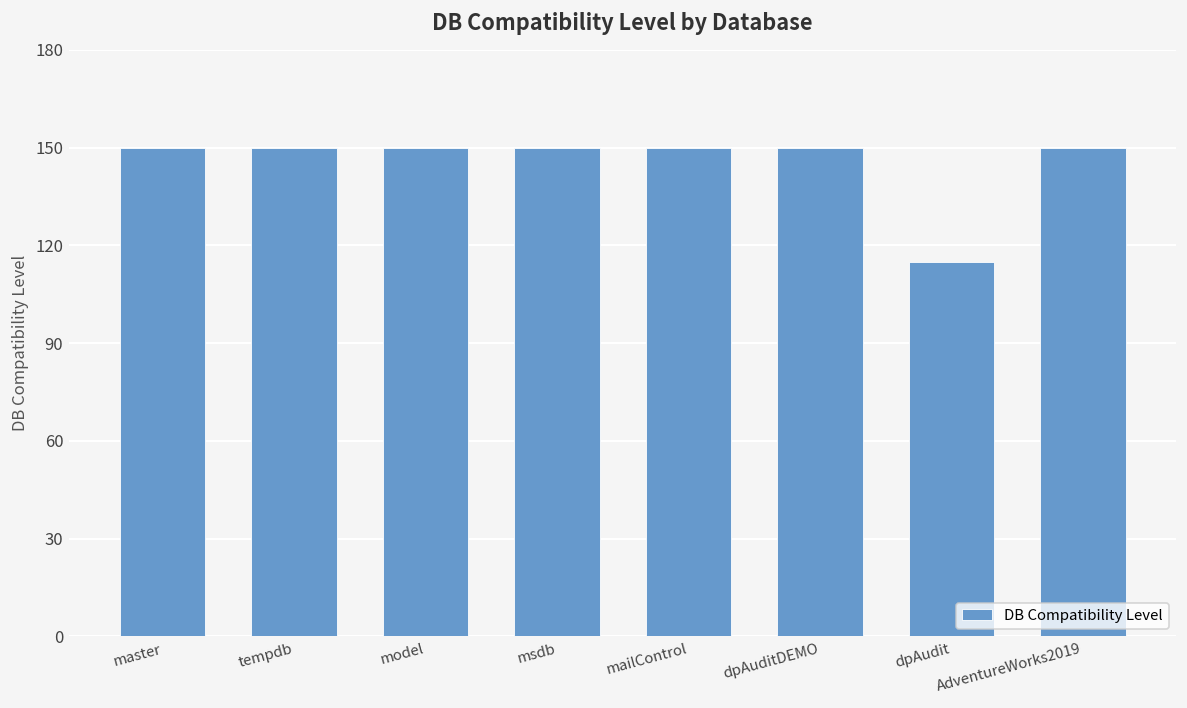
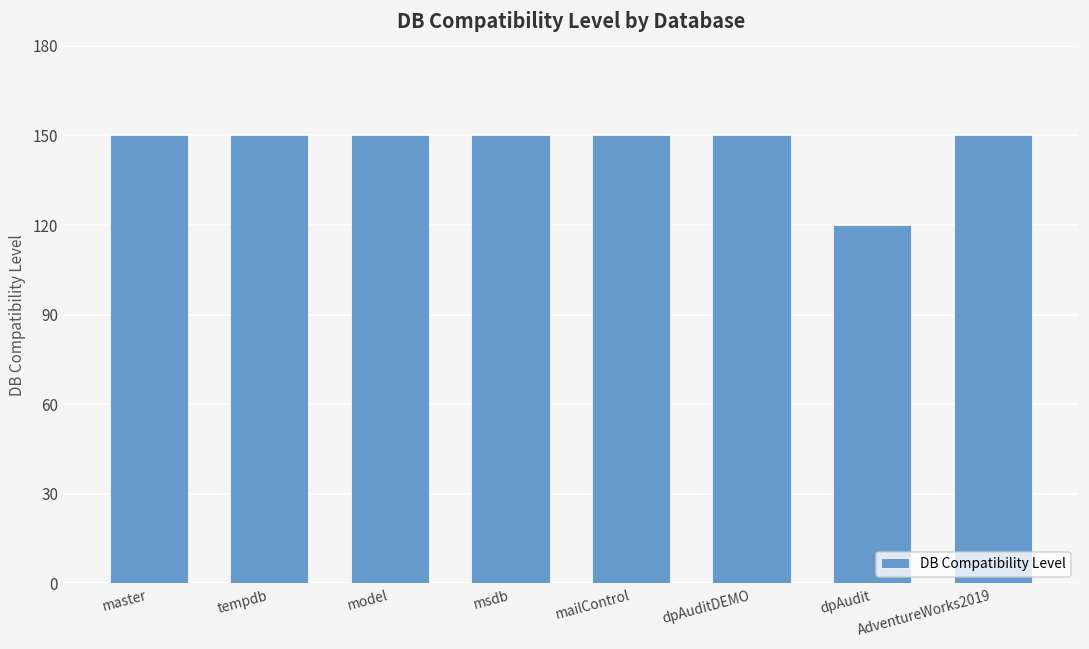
dpAudit: 115 -> 120
